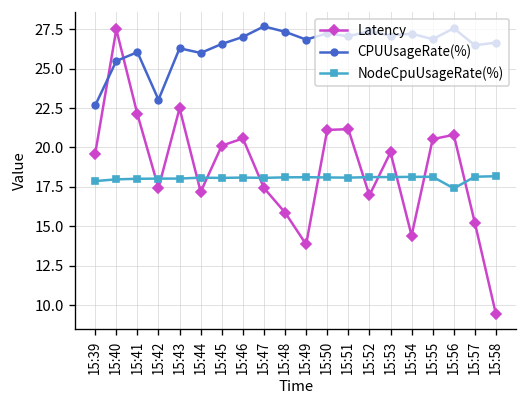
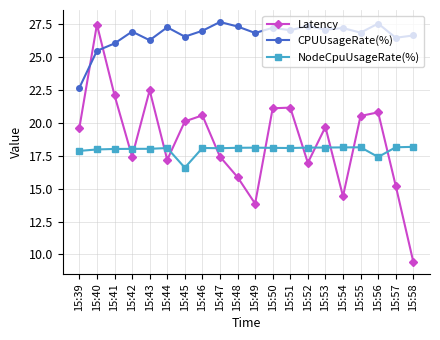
CPUUsageRate(%), 15:42: 23.0 -> 26.9
CPUUsageRate(%), 15:44: 26.0 -> 27.3
NodeCpuUsageRate(%), 15:45: 18.1 -> 16.6
